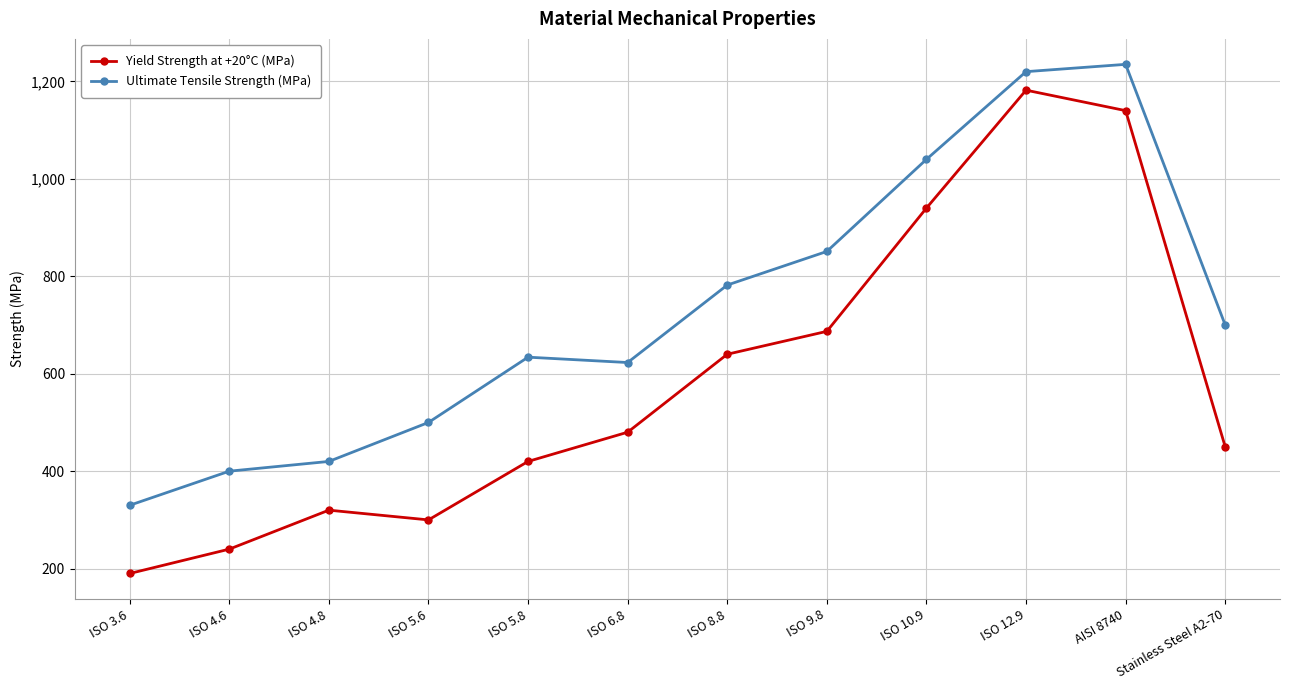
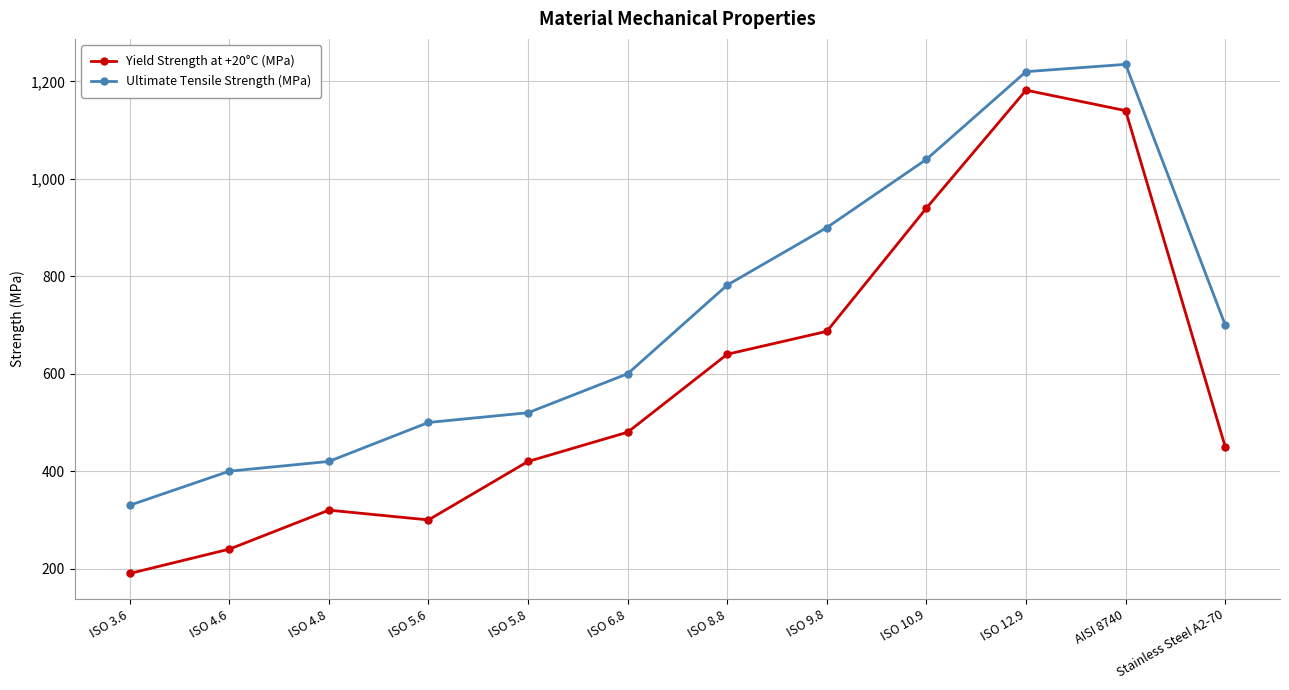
Ultimate Tensile Strength (MPa), ISO 5.8: 630 -> 520
Ultimate Tensile Strength (MPa), ISO 6.8: 620 -> 600
Ultimate Tensile Strength (MPa), ISO 9.8: 850 -> 900
